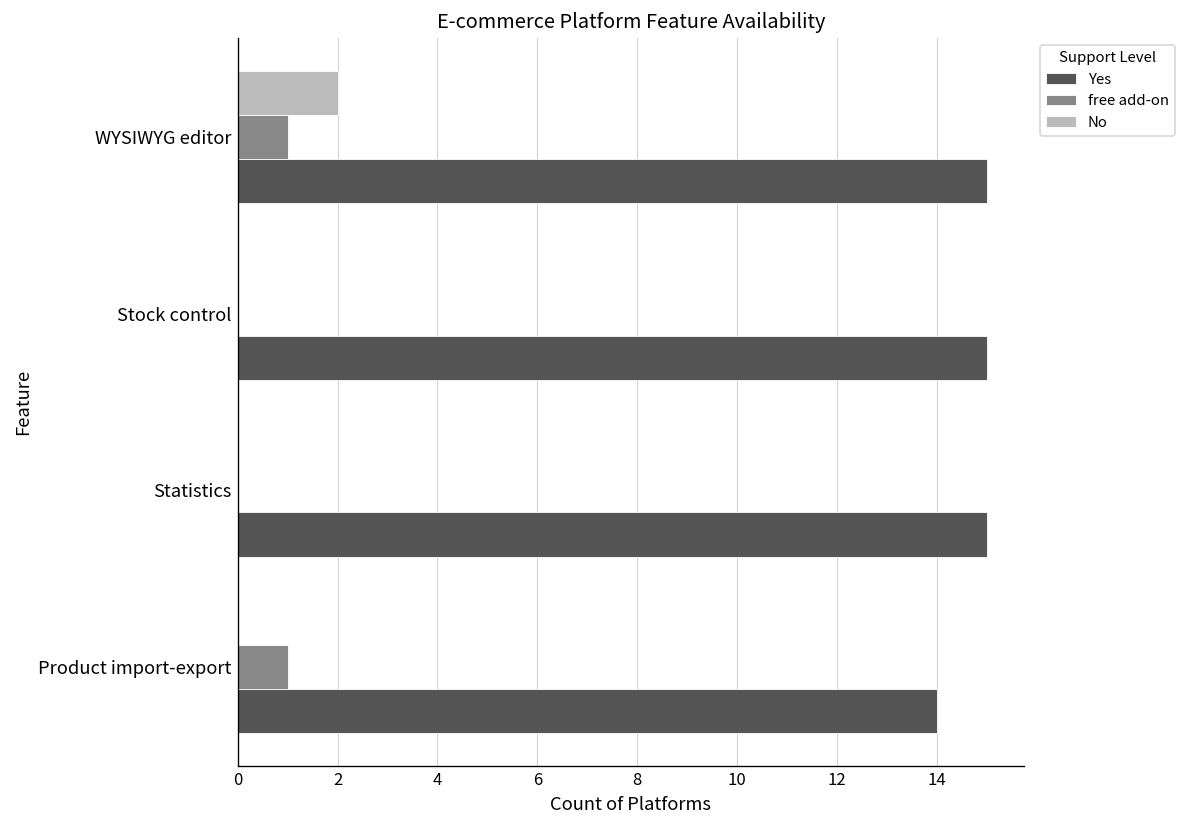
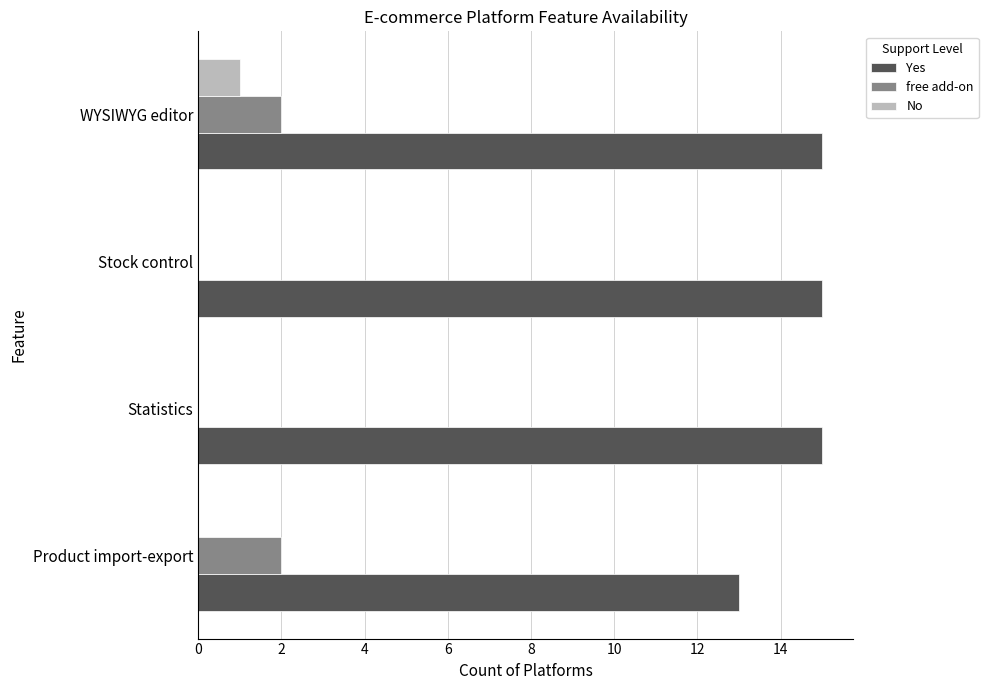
No, WYSIWYG editor: 2 -> 1
free add-on, WYSIWYG editor: 1 -> 2
free add-on, Product import-export: 1 -> 2
Yes, Product import-export: 14 -> 13
